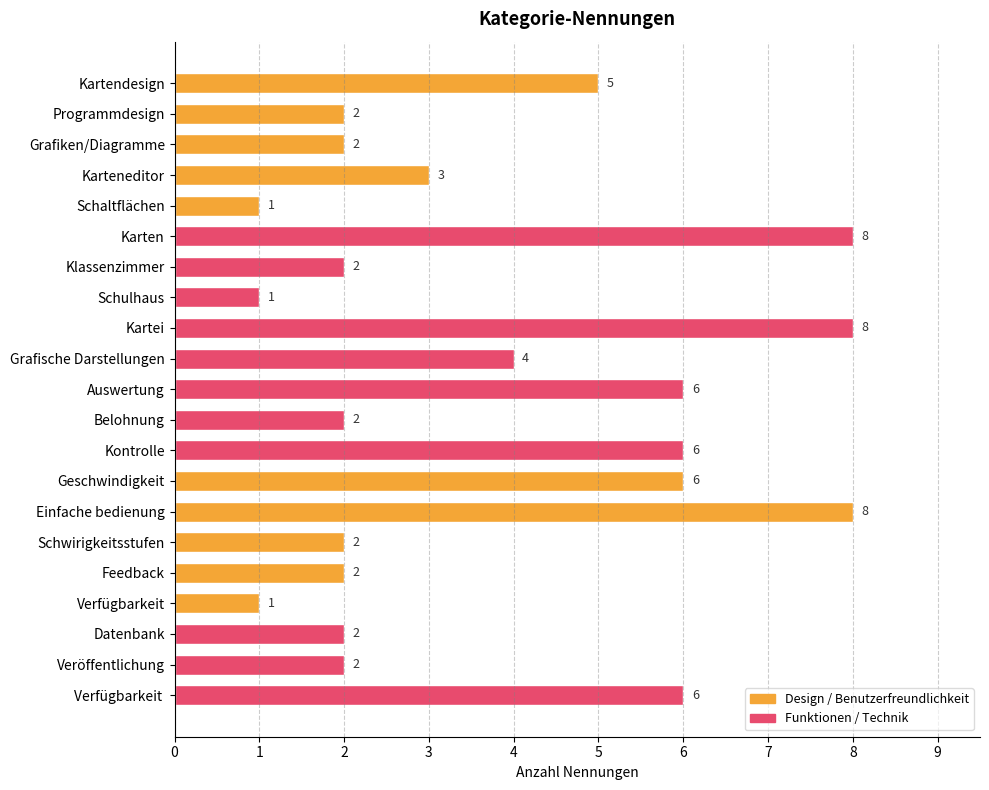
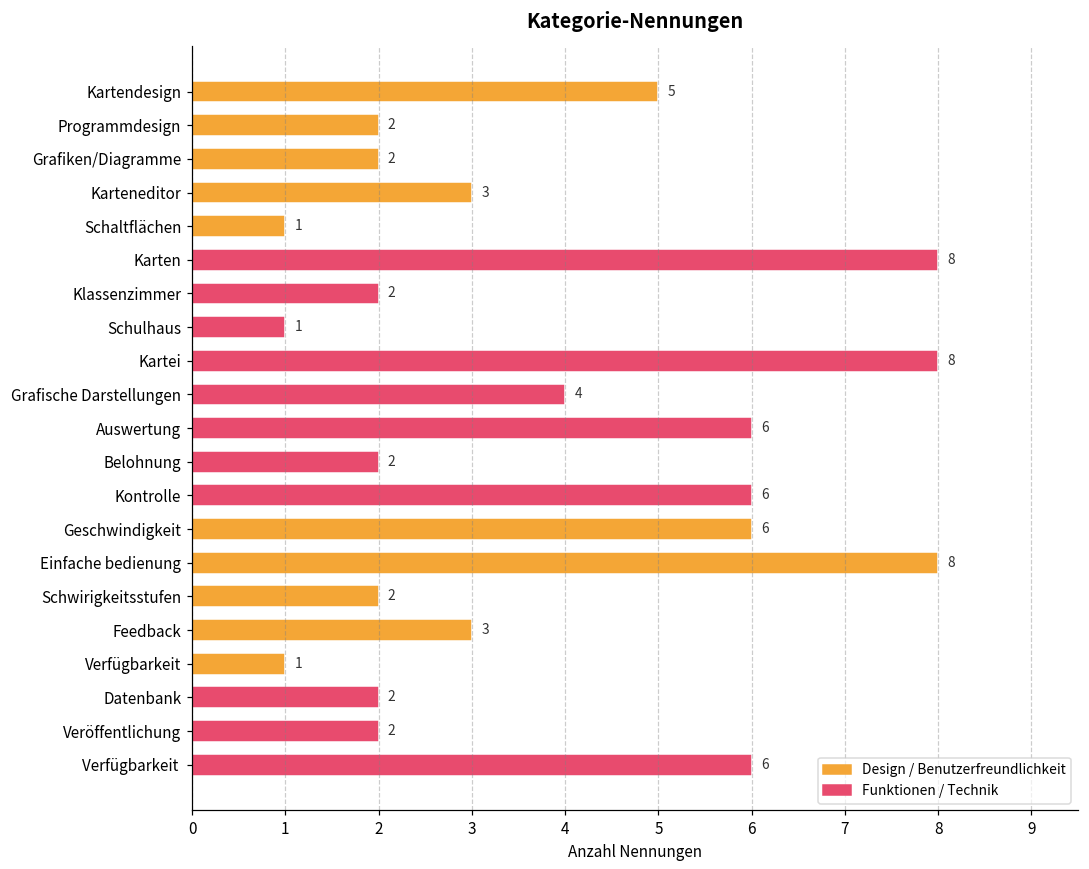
Feedback: 2 -> 3
